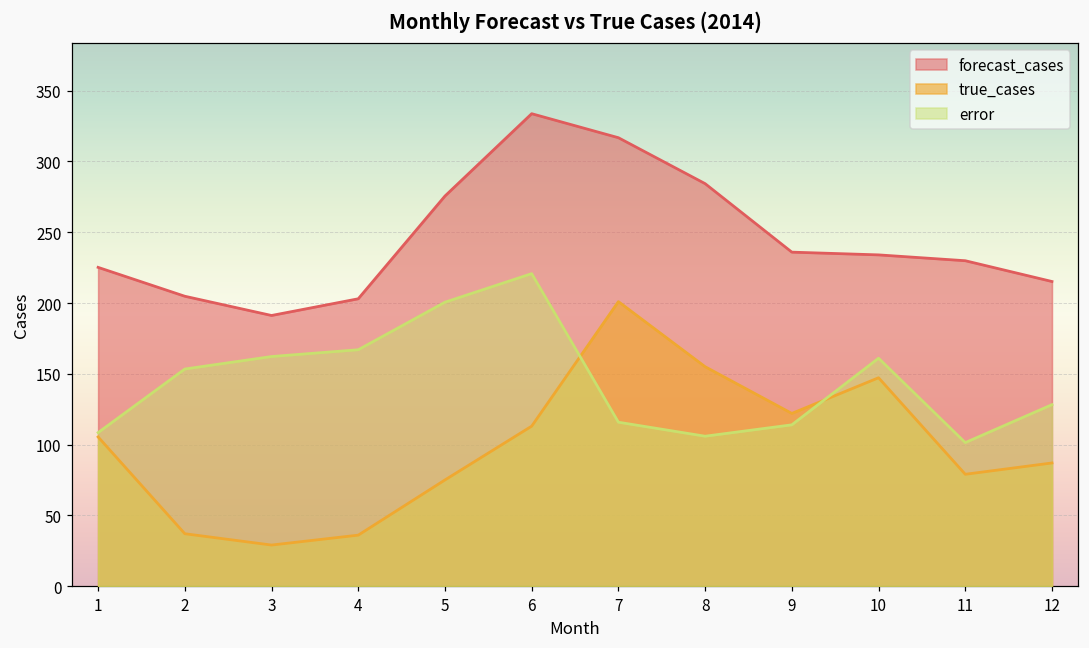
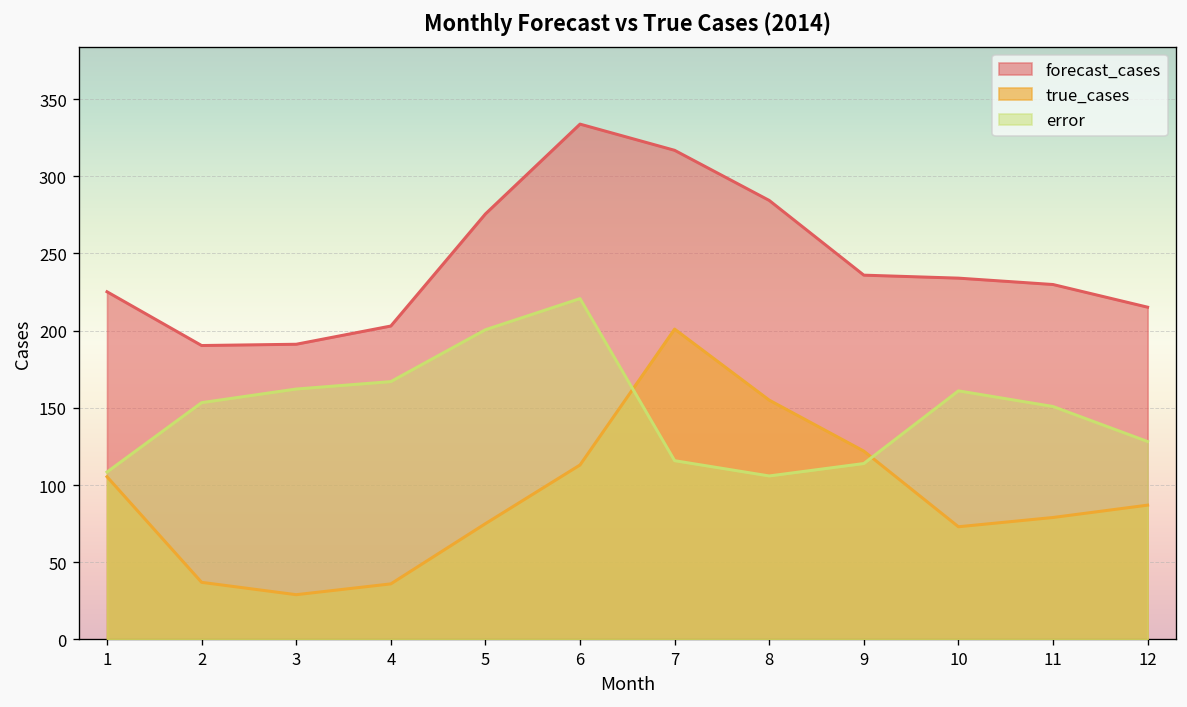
forecast_cases, 2: 205 -> 190
true_cases, 10: 147 -> 73
error, 11: 101 -> 151
